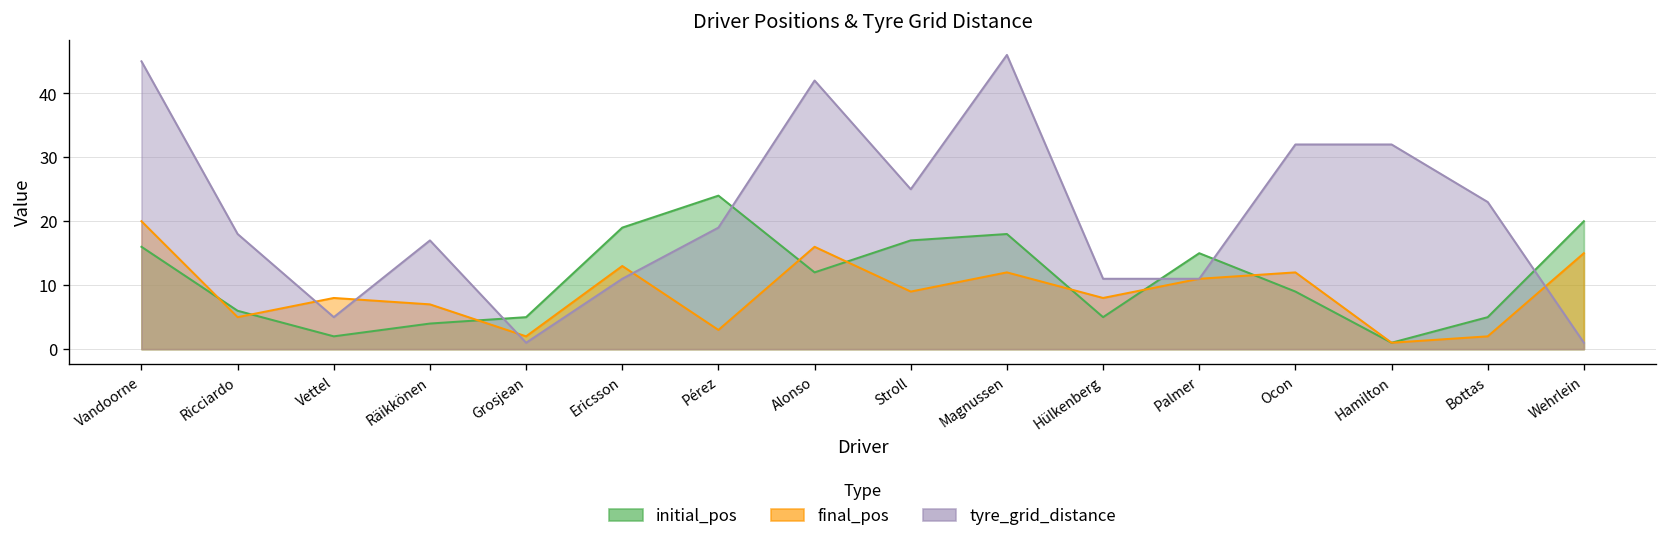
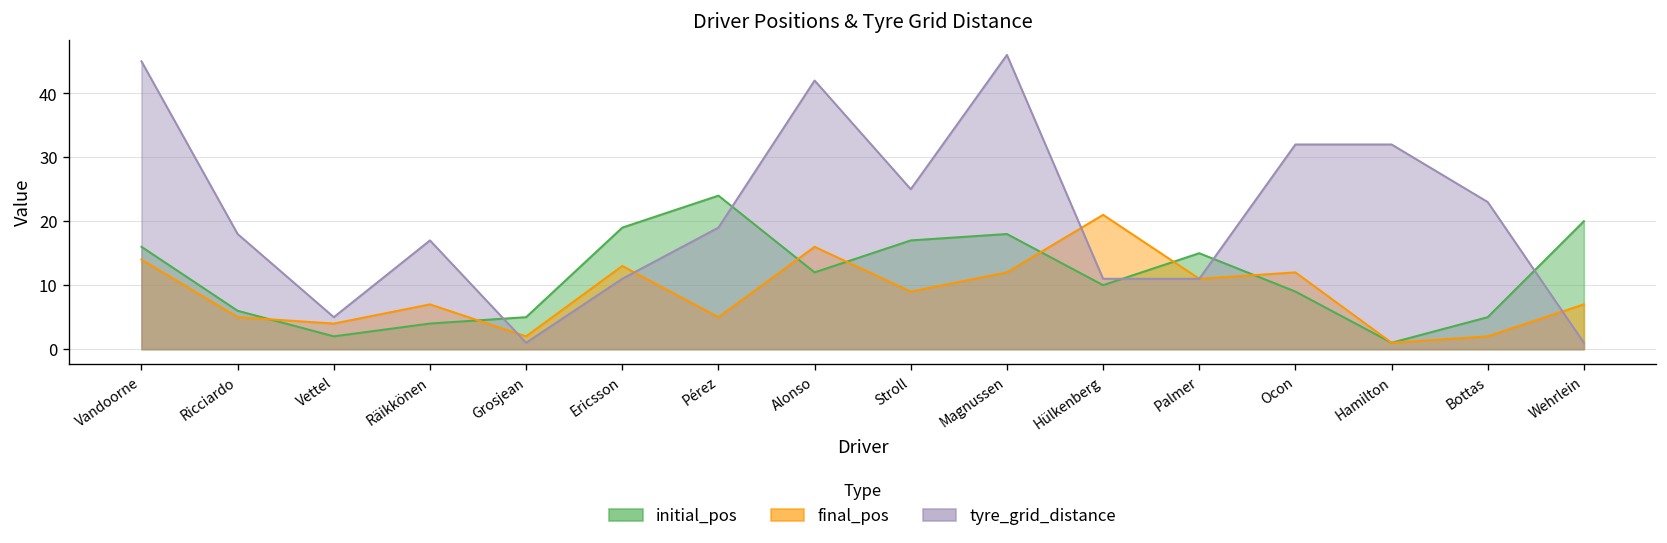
final_pos, Vandoorne: 20 -> 14
final_pos, Vettel: 8 -> 4
final_pos, Pérez: 3 -> 5
initial_pos, Hülkenberg: 5 -> 10
final_pos, Hülkenberg: 8 -> 21
final_pos, Wehrlein: 15 -> 7
